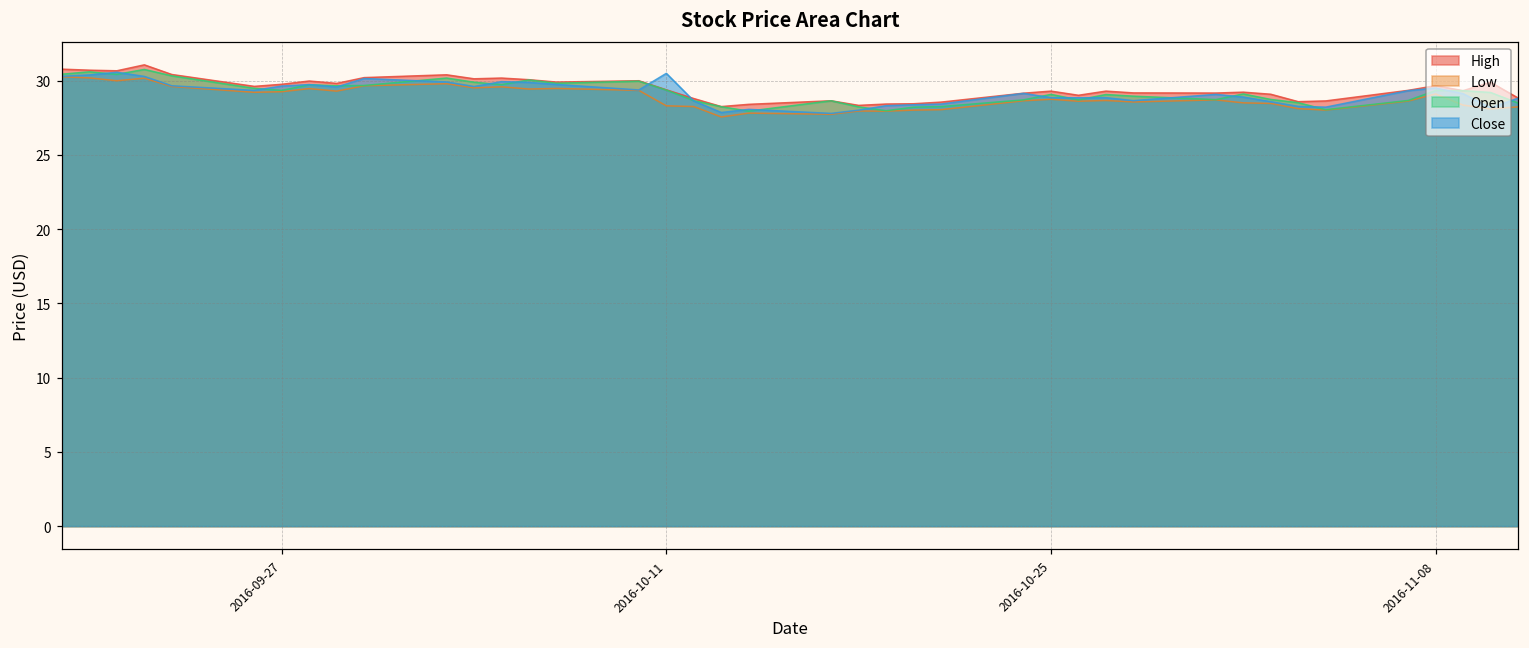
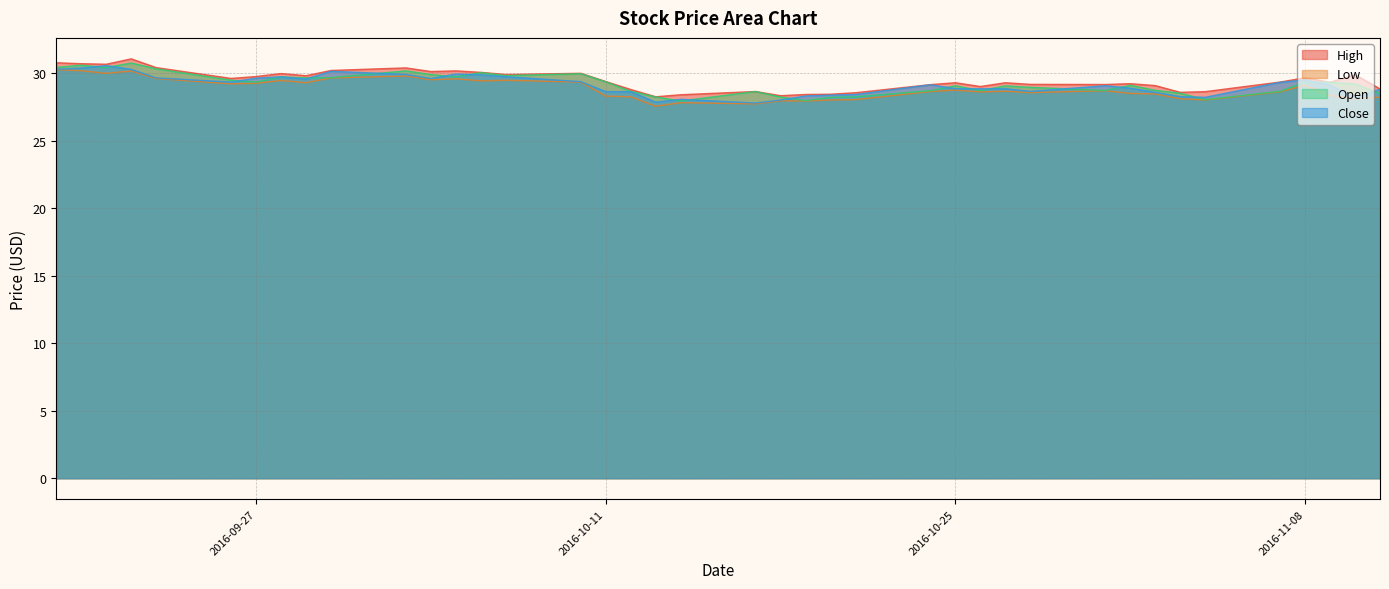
Close, 2016-10-11: 30.5 -> 28.6
